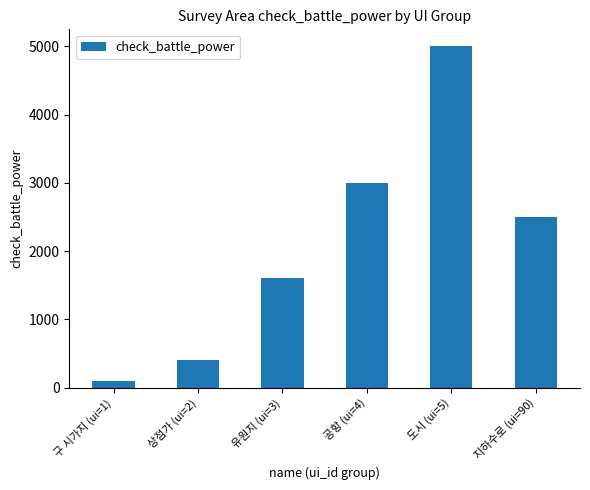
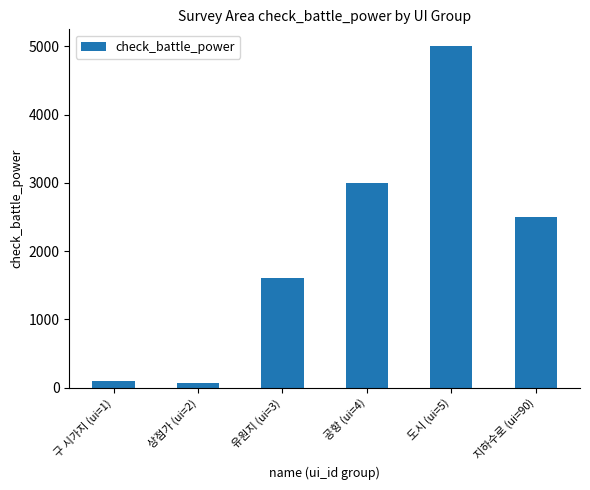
상점가 (ui=2): 400 -> 100
